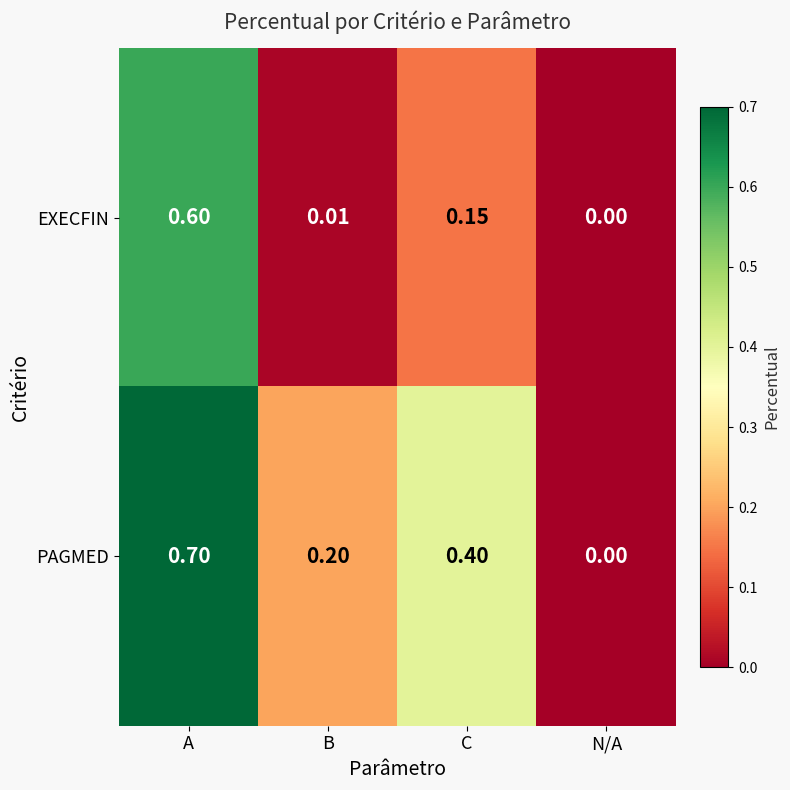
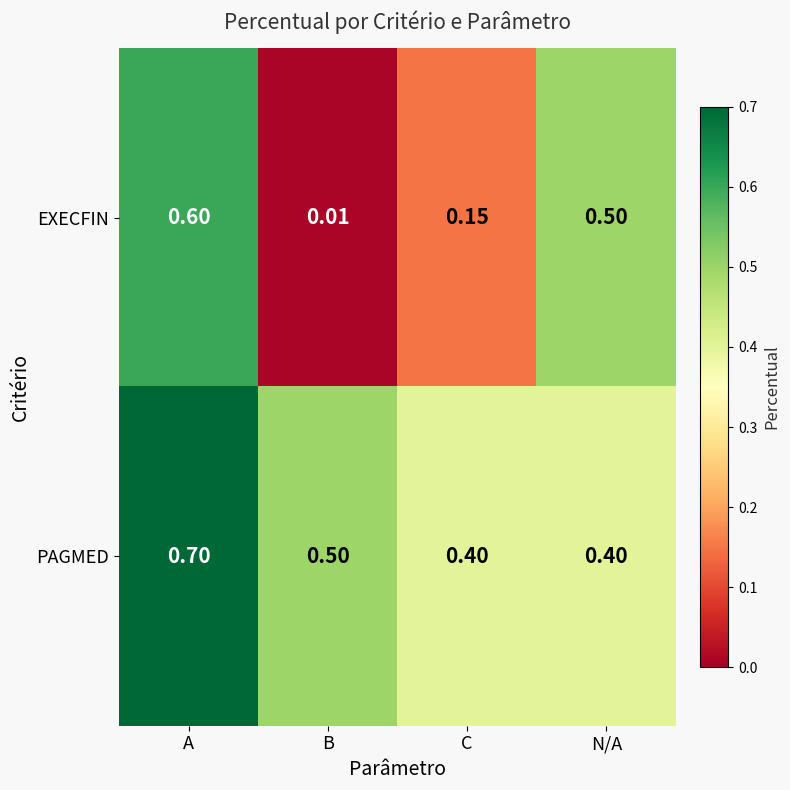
EXECFIN, N/A: 0.00 -> 0.50
PAGMED, B: 0.20 -> 0.50
PAGMED, N/A: 0.00 -> 0.40
